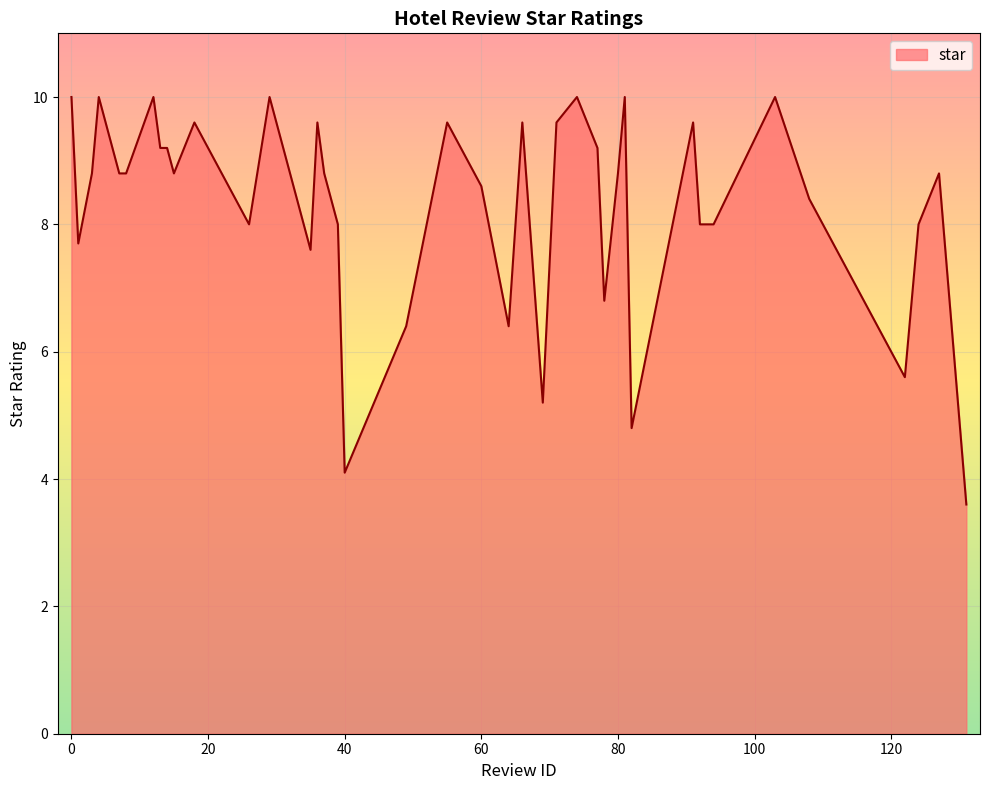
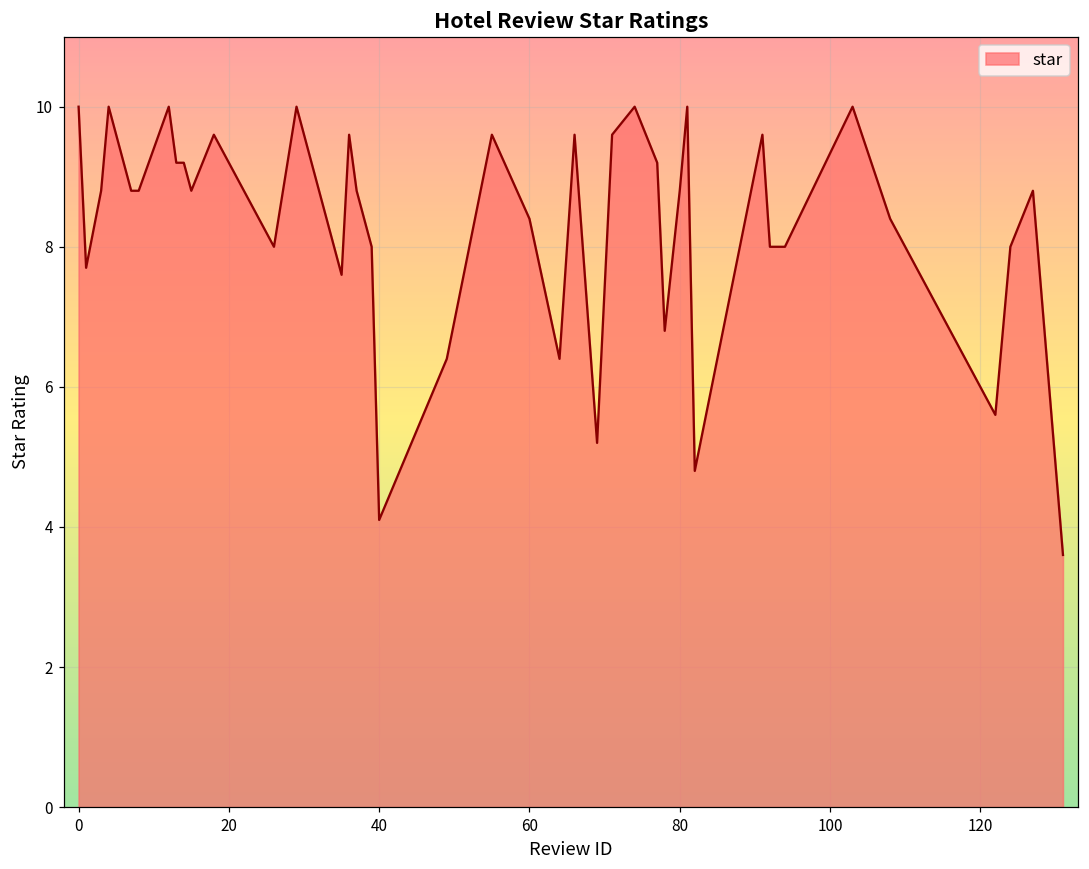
60: 8.6 -> 8.4
